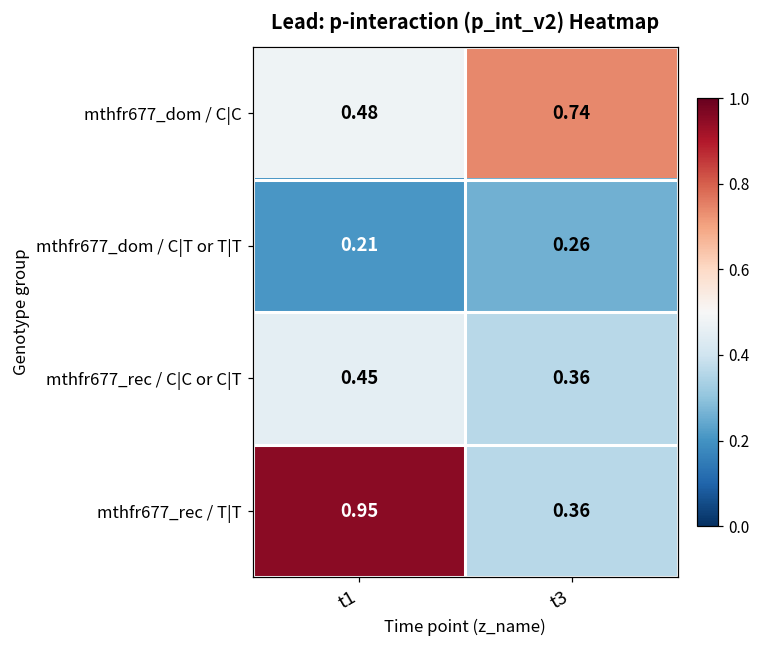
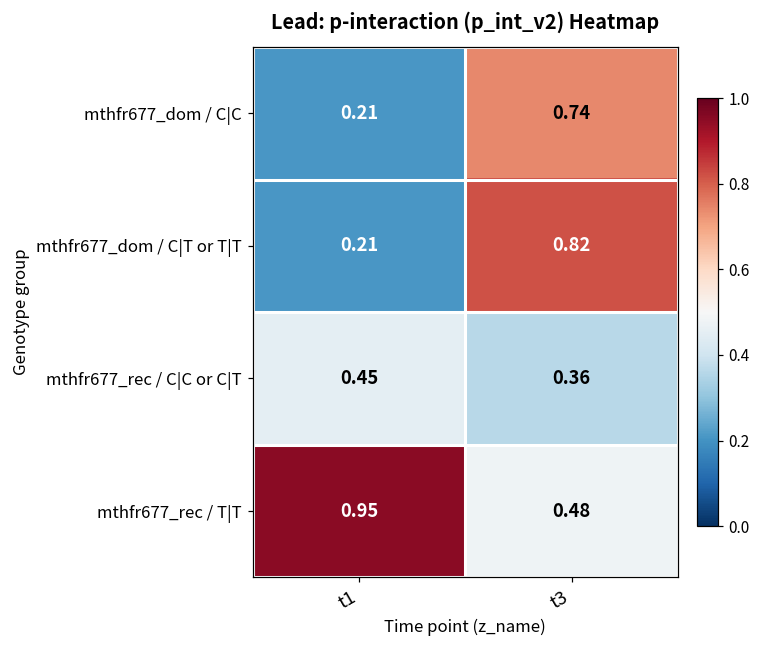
mthfr677_dom / C|C, t1: 0.48 -> 0.21
mthfr677_dom / C|T or T|T, t3: 0.26 -> 0.82
mthfr677_rec / T|T, t3: 0.36 -> 0.48
